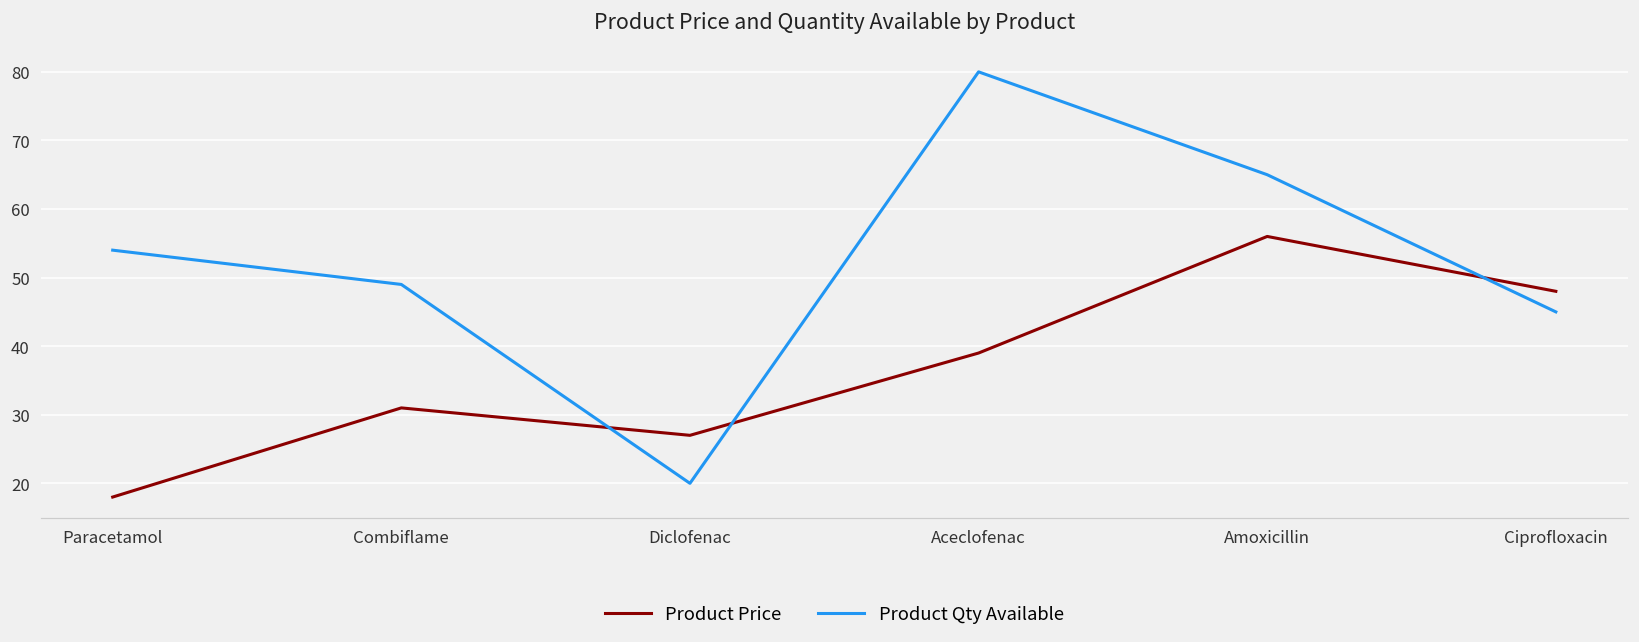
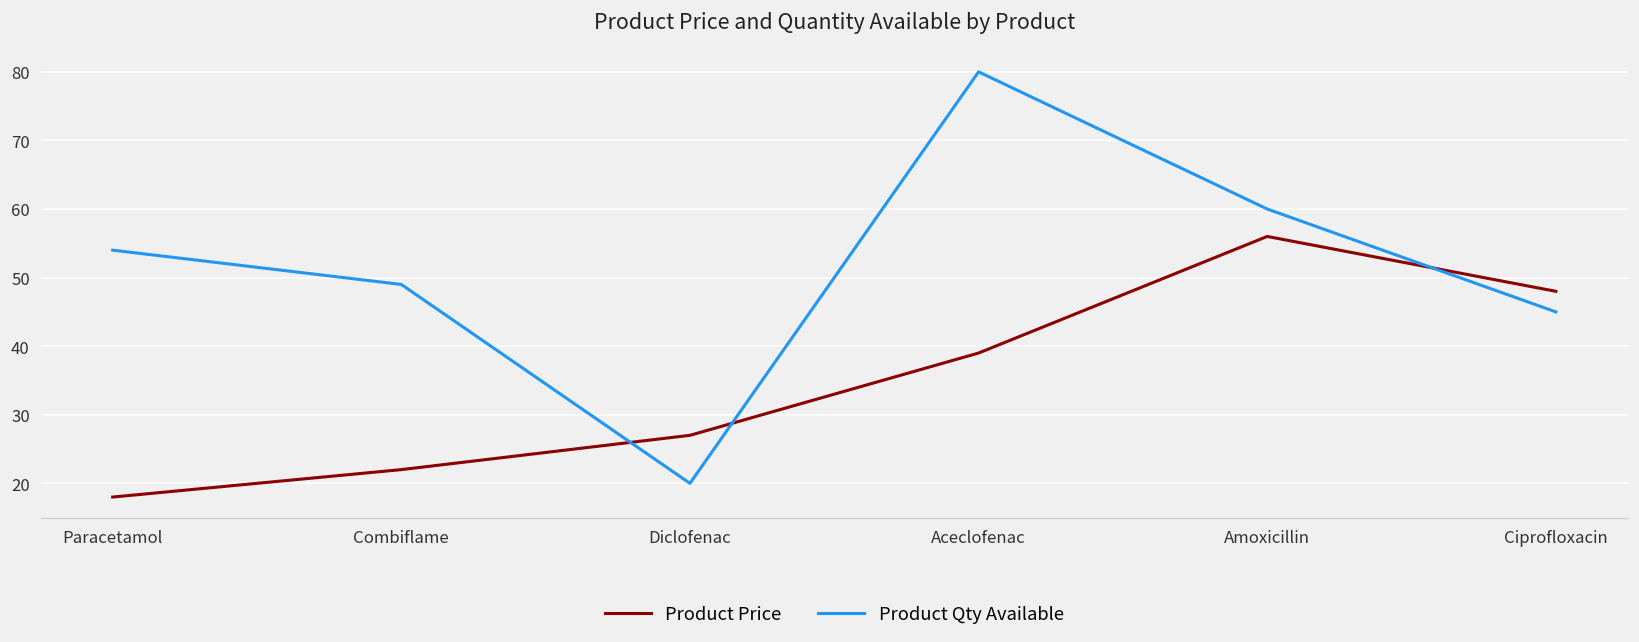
Product Price, Combiflame: 31 -> 22
Product Qty Available, Amoxicillin: 65 -> 60
